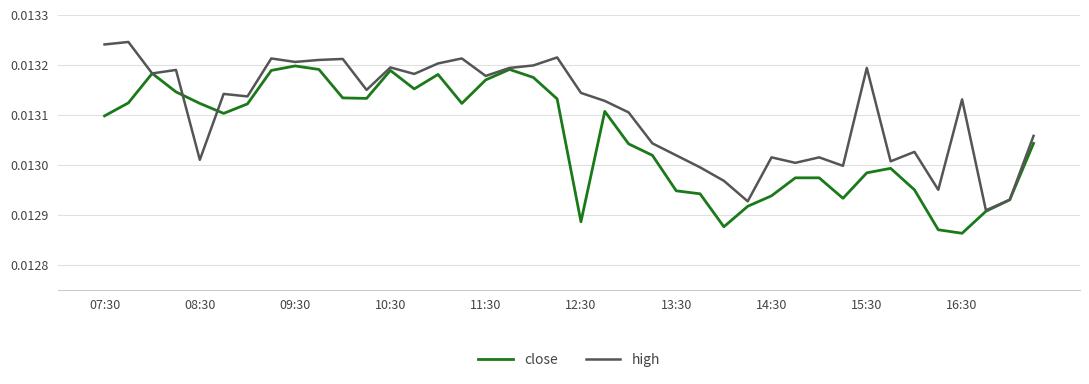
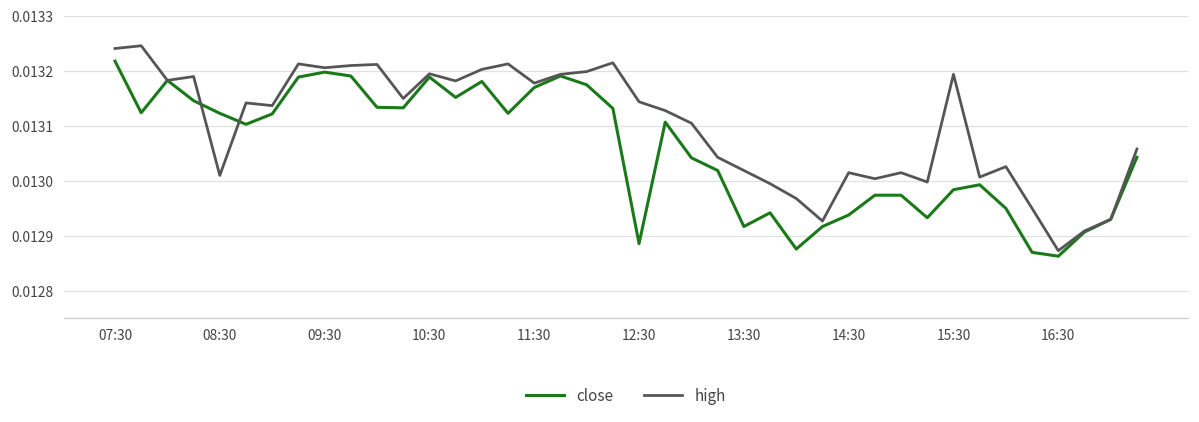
close, 07:30: 0.01310 -> 0.01322
close, 13:30: 0.01295 -> 0.01292
high, 16:30: 0.01313 -> 0.01287
